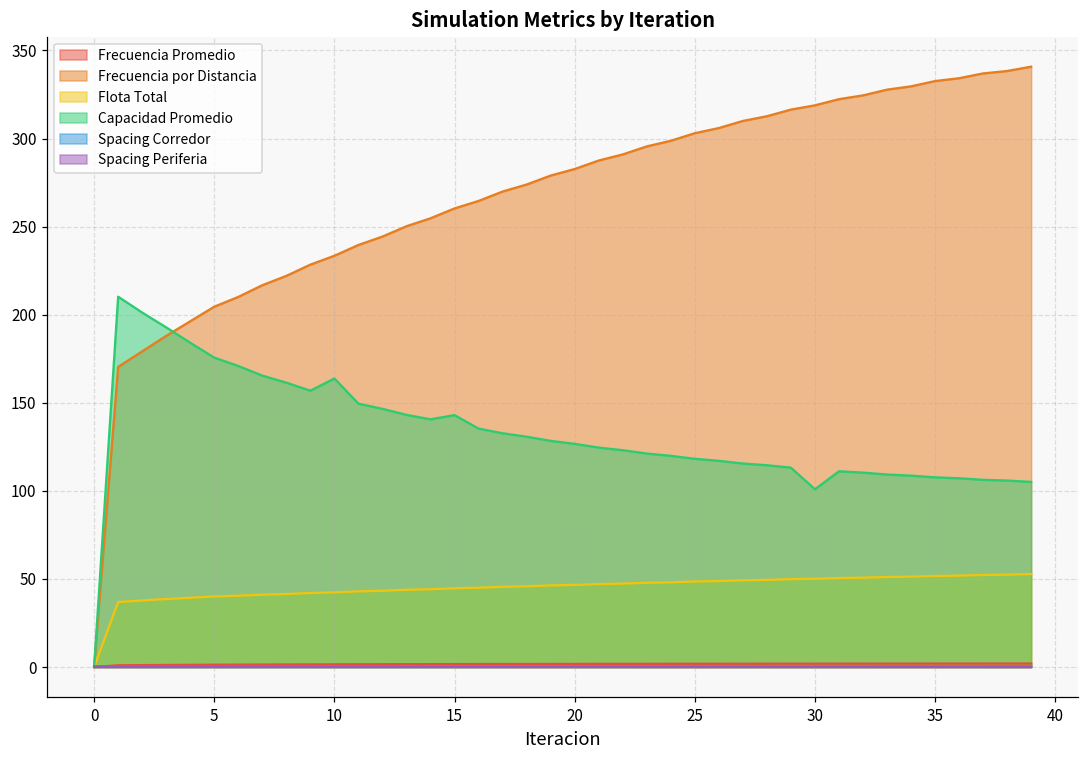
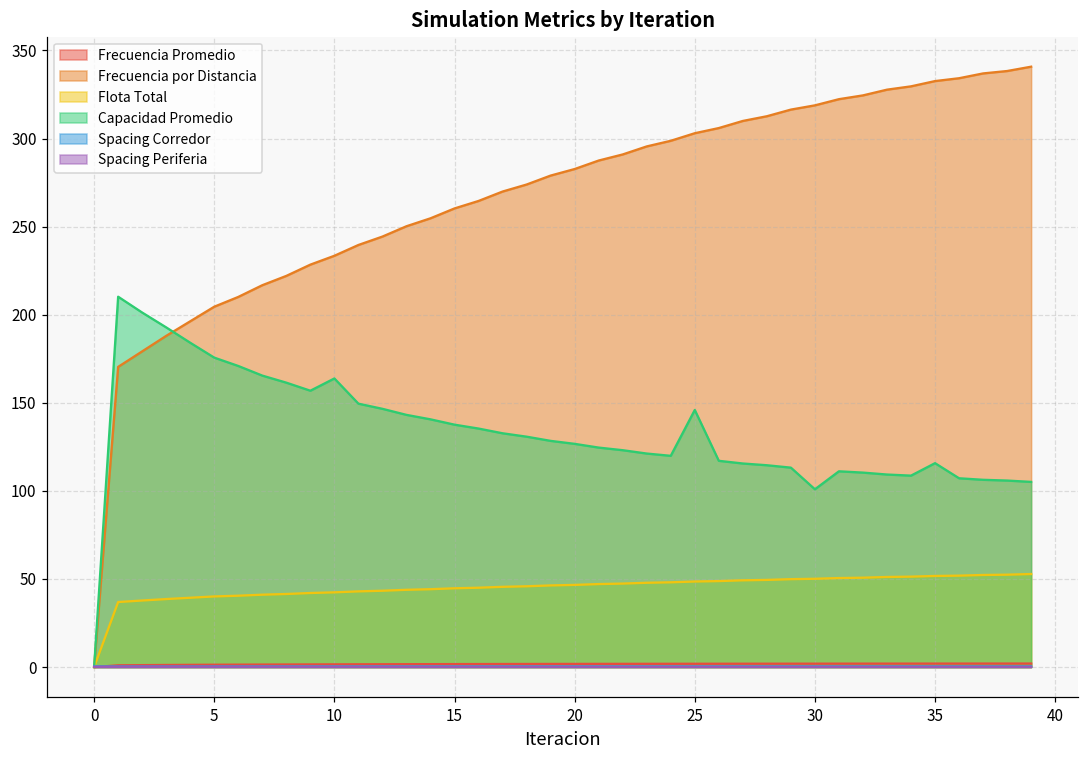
Capacidad Promedio, 15: 143 -> 138
Capacidad Promedio, 25: 118 -> 146
Capacidad Promedio, 35: 108 -> 116
